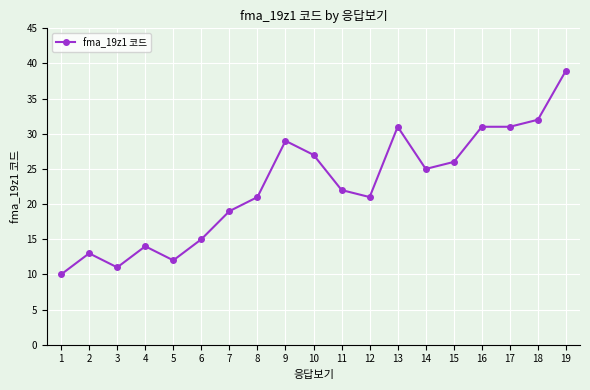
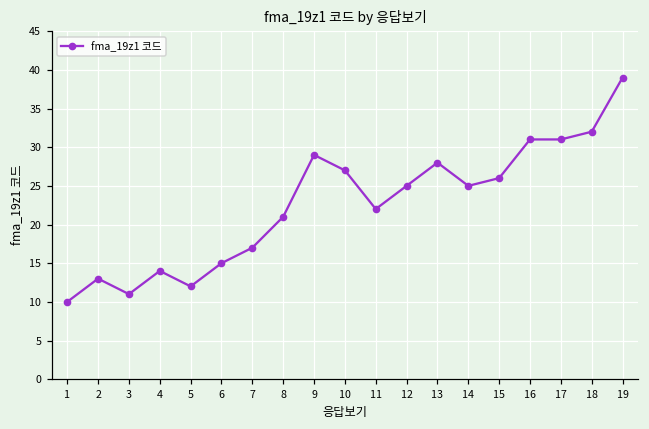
7: 19 -> 17
12: 21 -> 25
13: 31 -> 28
